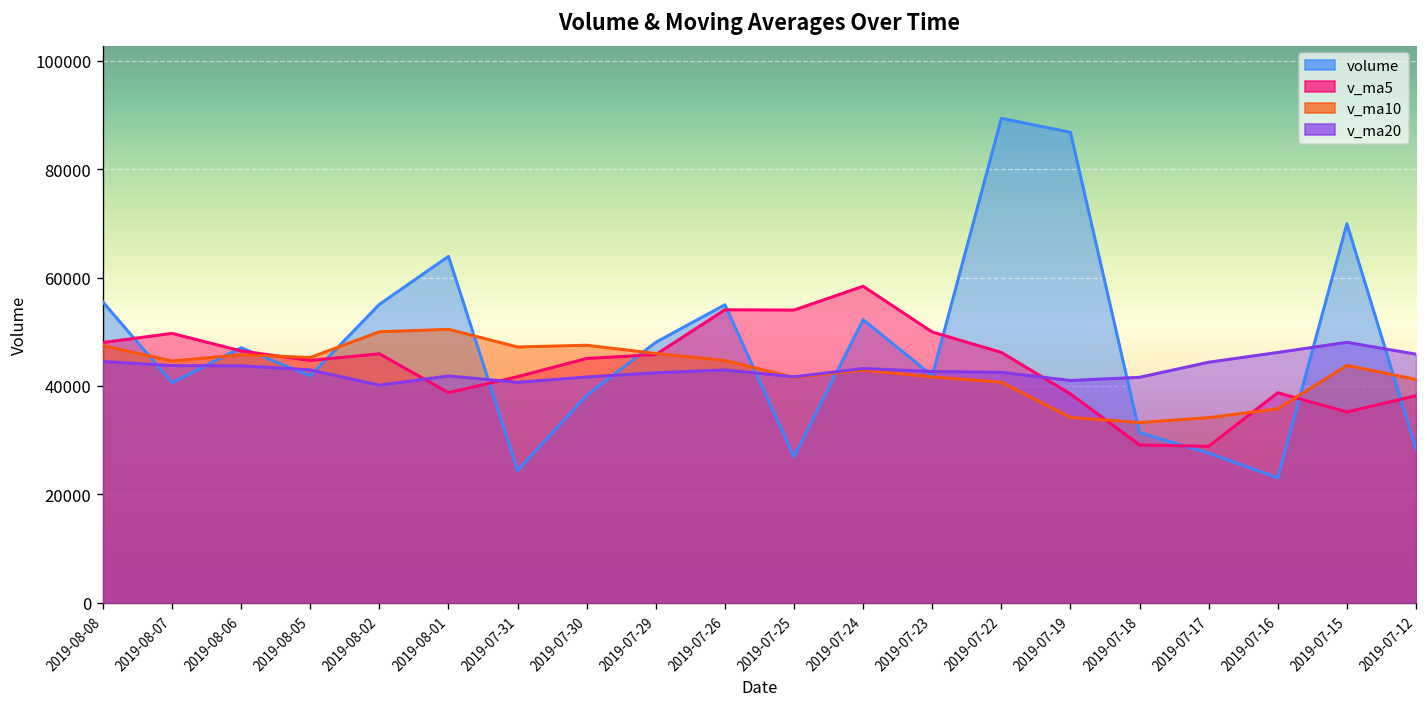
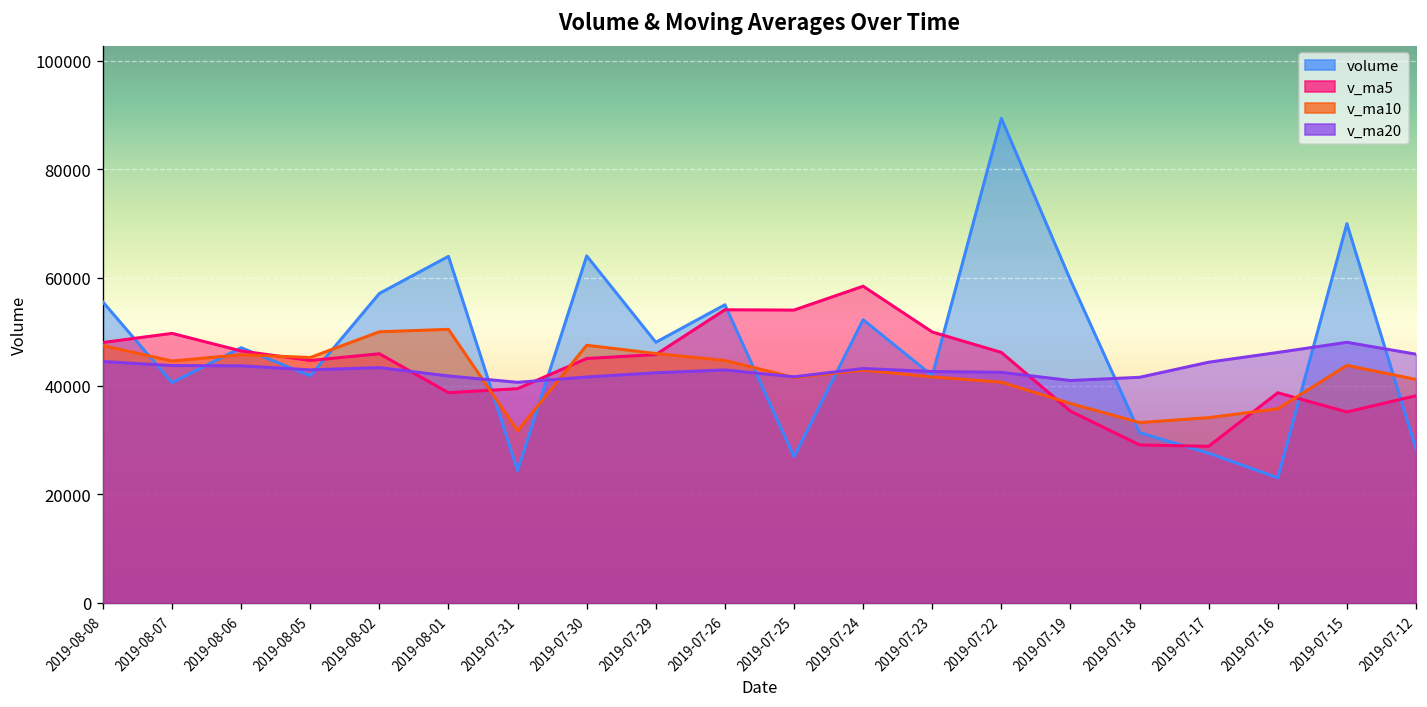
volume, 2019-08-02: 55000 -> 57000
v_ma20, 2019-08-02: 40000 -> 43000
v_ma5, 2019-07-31: 42000 -> 39000
v_ma10, 2019-07-31: 47000 -> 32000
volume, 2019-07-30: 38000 -> 64000
volume, 2019-07-19: 87000 -> 60000
v_ma5, 2019-07-19: 39000 -> 35000
v_ma10, 2019-07-19: 34000 -> 37000
